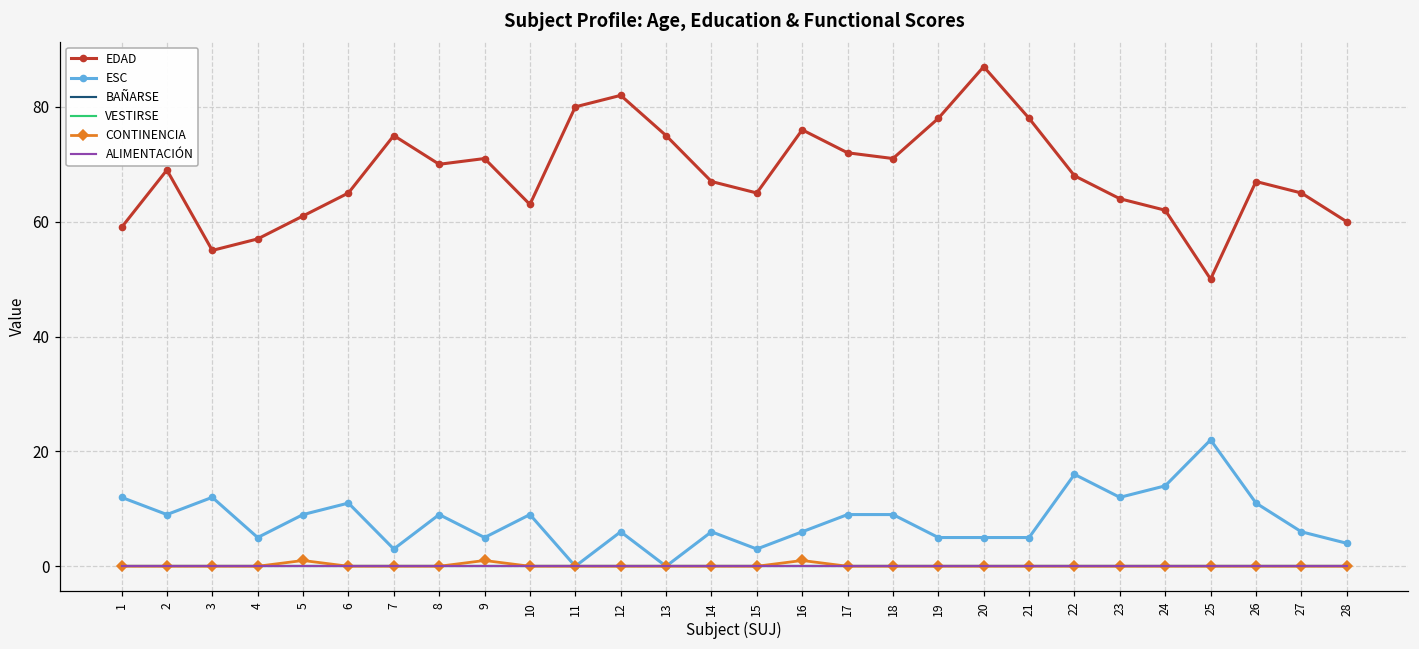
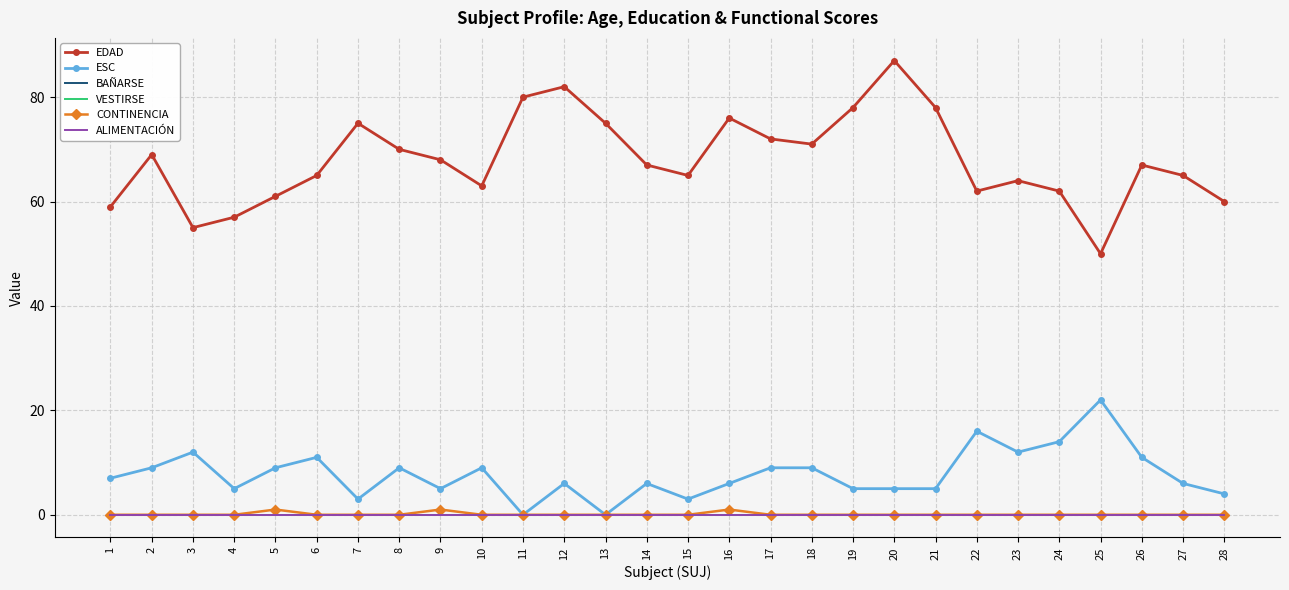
ESC, 1: 12 -> 7
EDAD, 9: 71 -> 68
EDAD, 22: 68 -> 62
